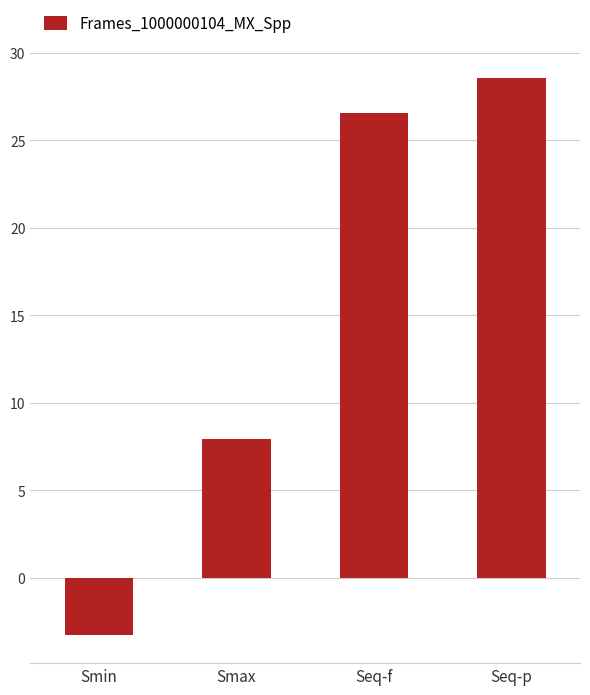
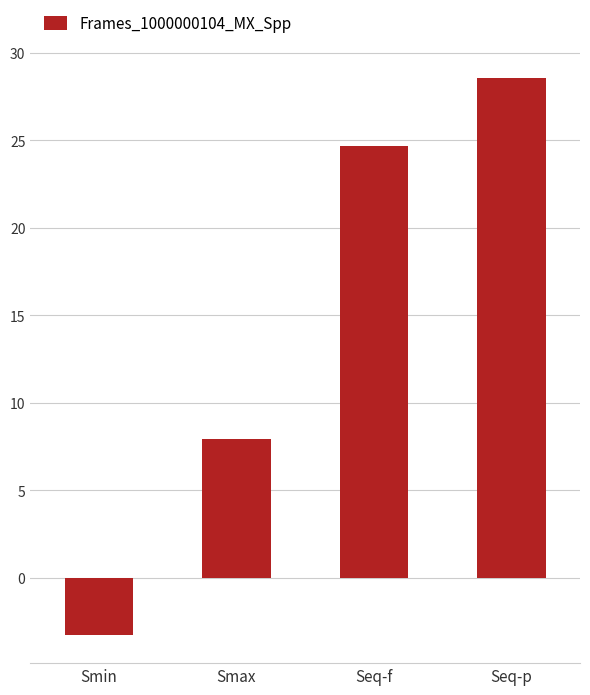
Seq-f: 26.6 -> 24.7
